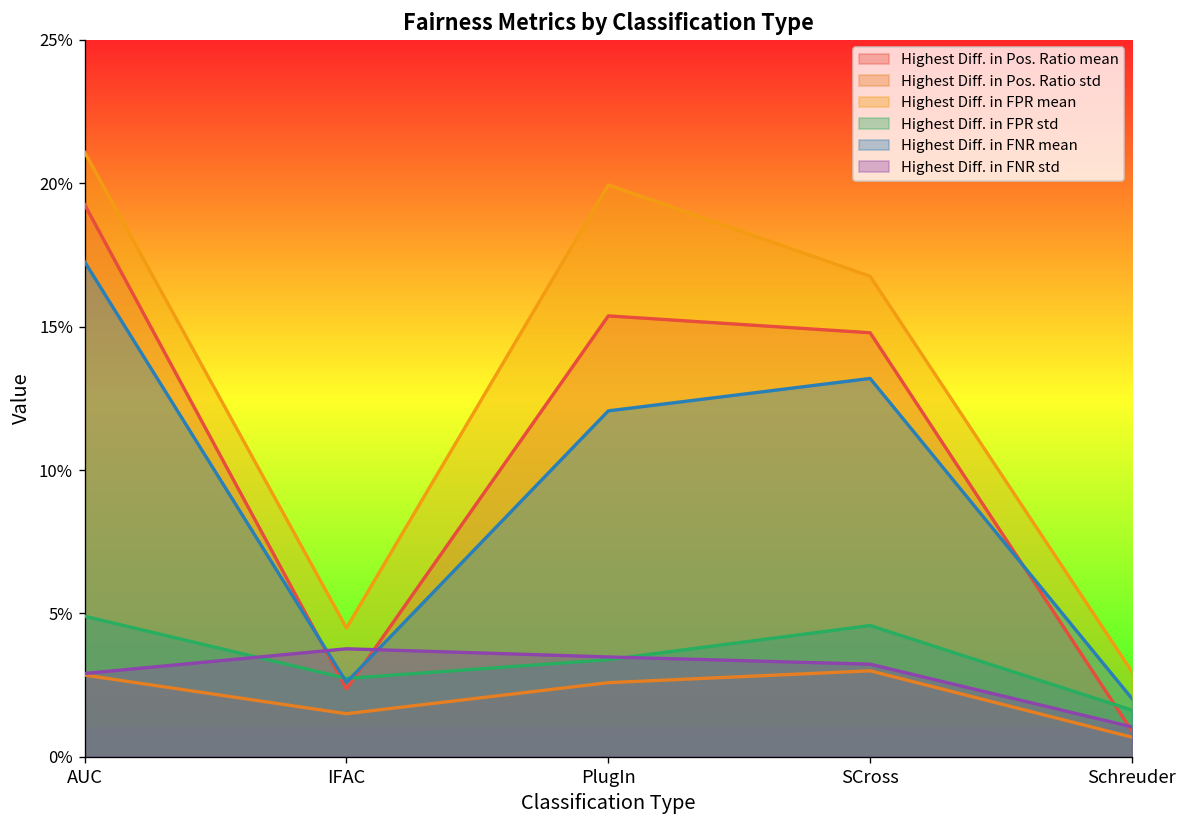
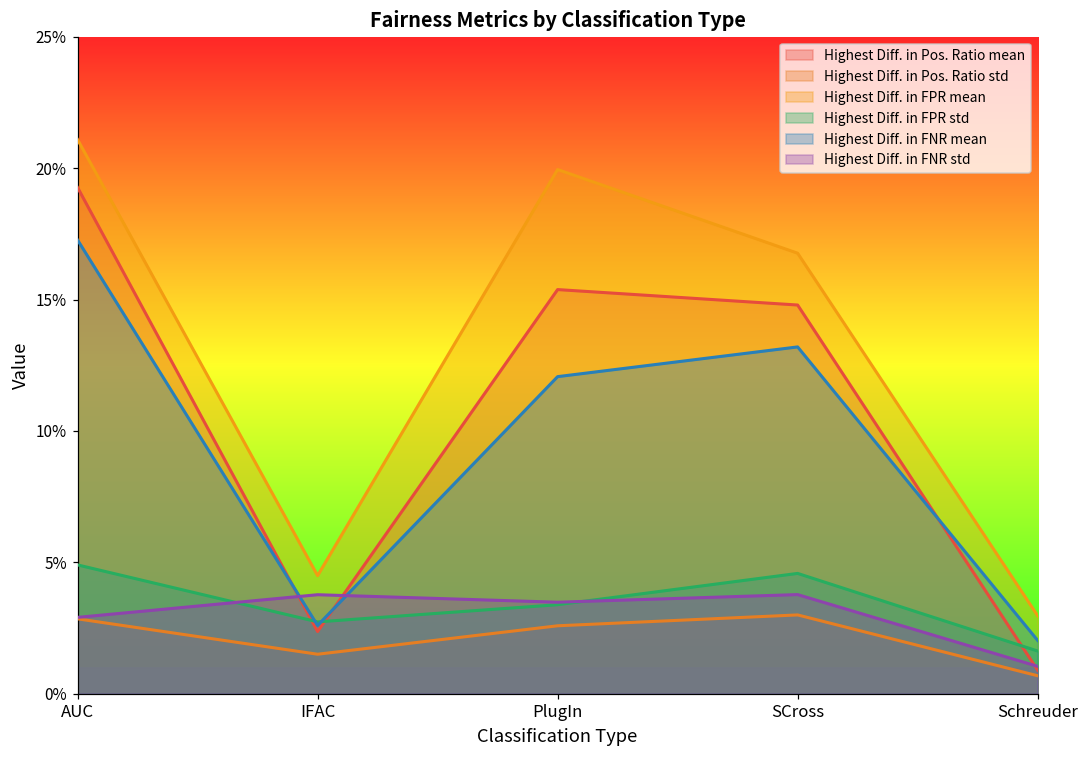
Highest Diff. in FNR std, SCross: 3.2% -> 3.8%
